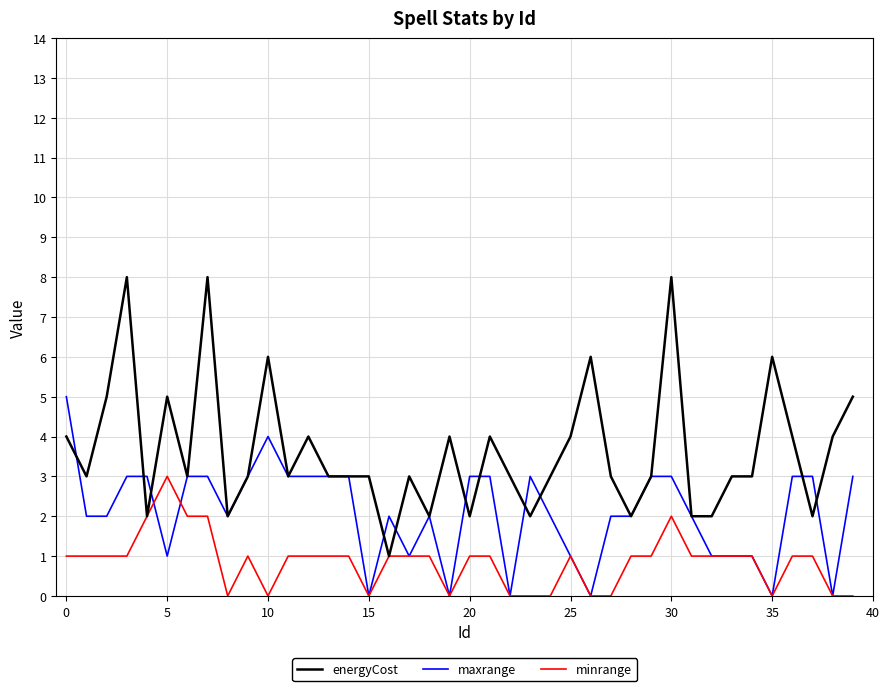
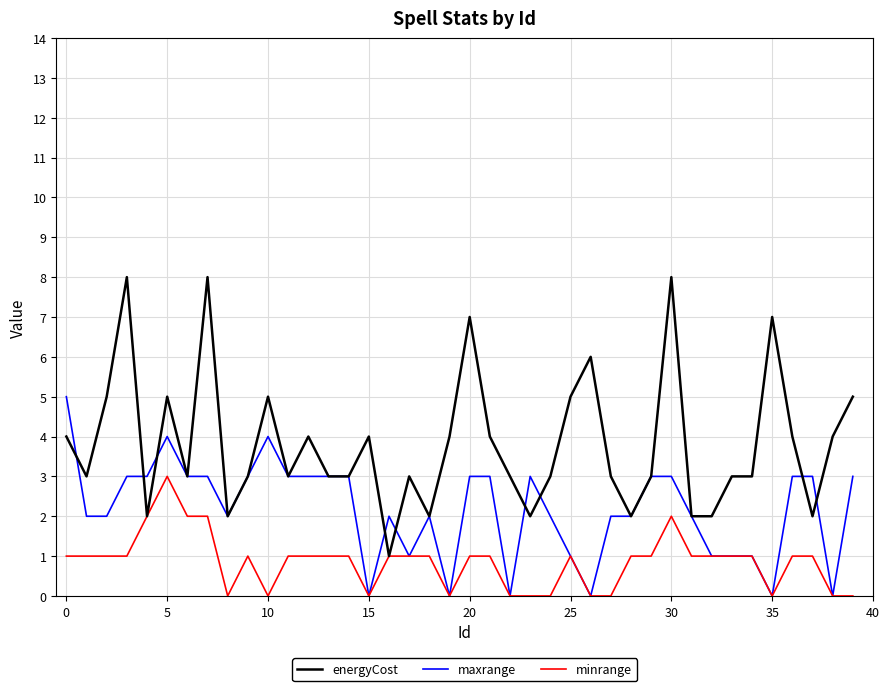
maxrange, 5: 1 -> 4
energyCost, 10: 6 -> 5
energyCost, 15: 3 -> 4
energyCost, 20: 2 -> 7
energyCost, 25: 4 -> 5
energyCost, 35: 6 -> 7
